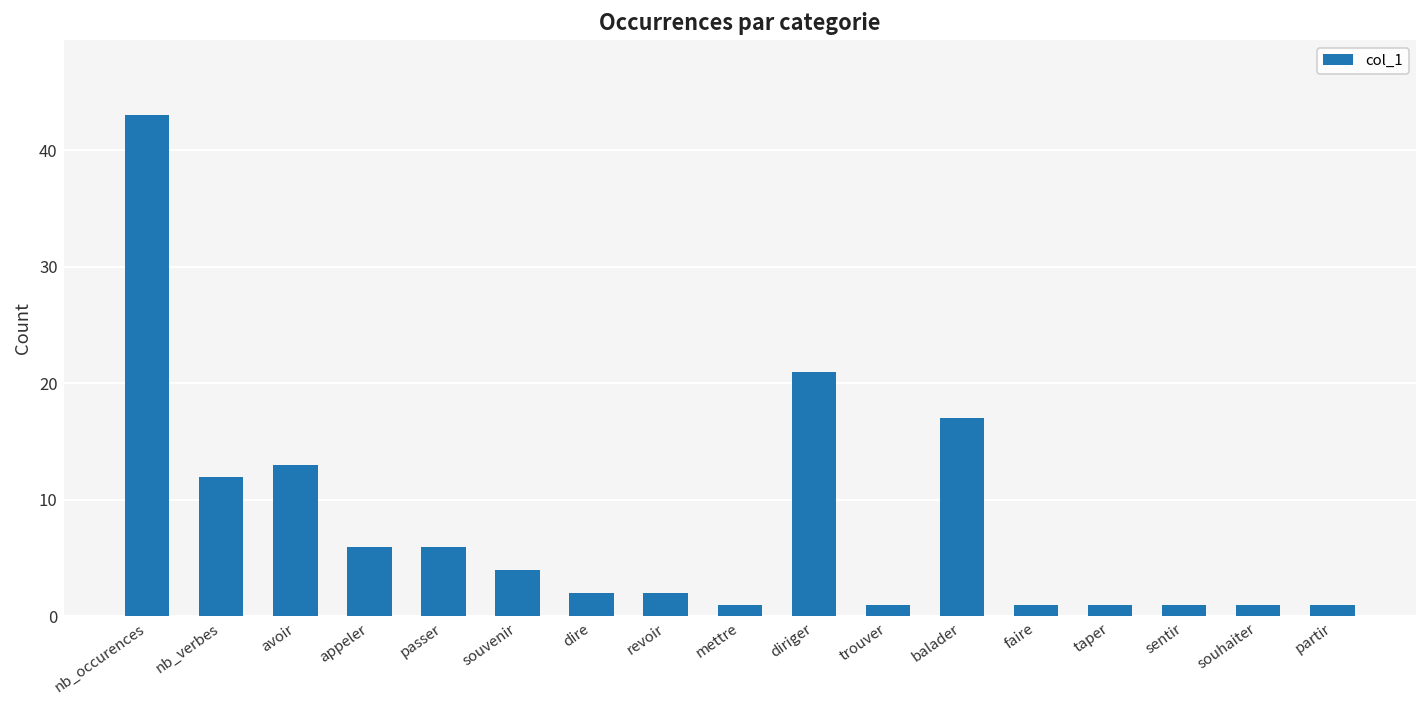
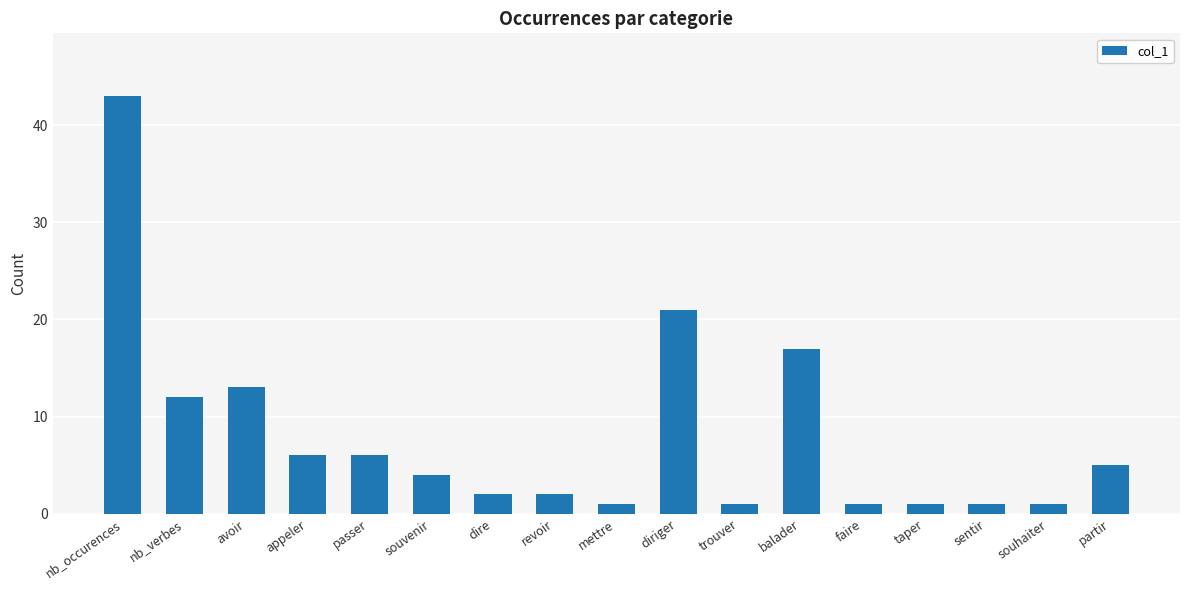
partir: 1 -> 5
